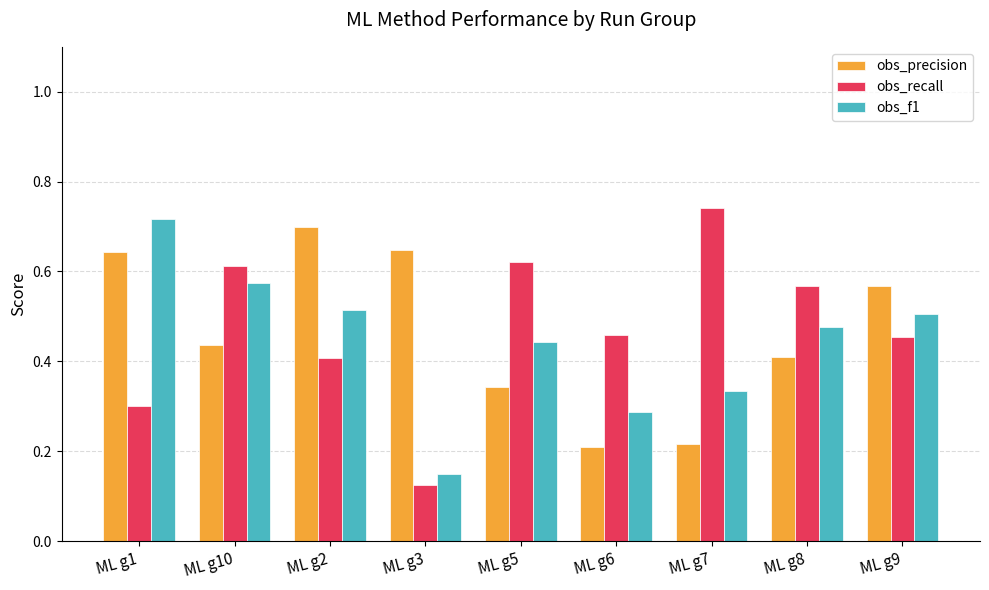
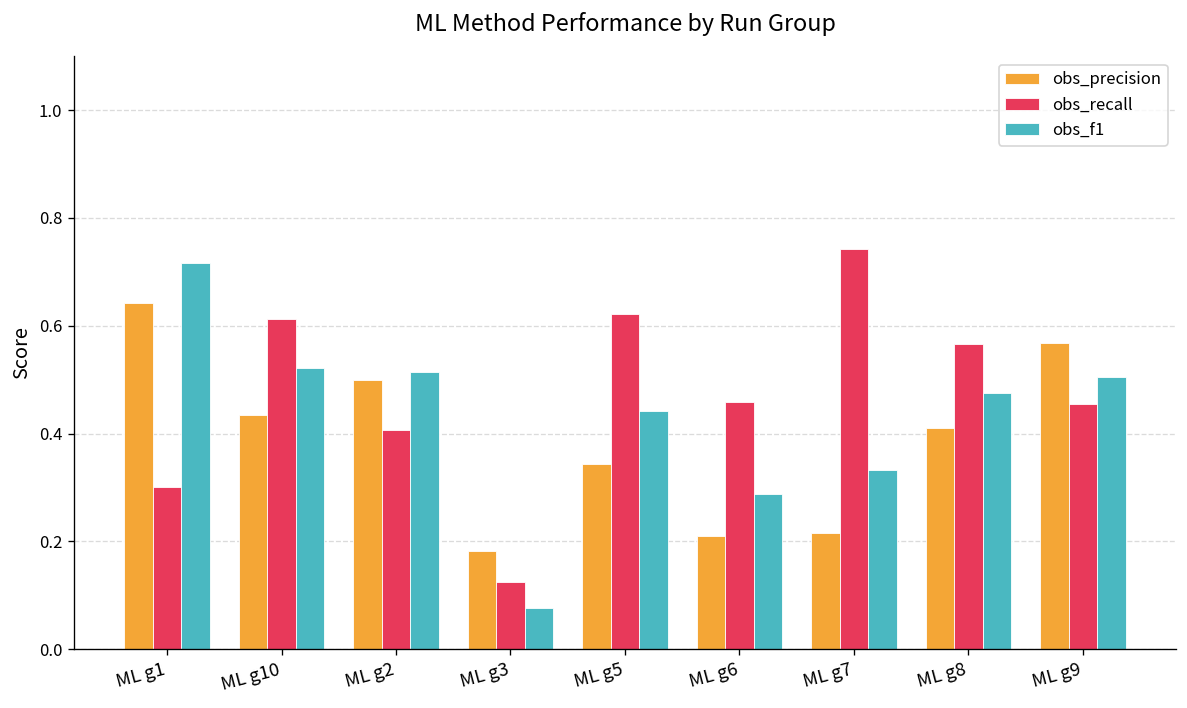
obs_f1, ML g10: 0.57 -> 0.52
obs_precision, ML g2: 0.7 -> 0.5
obs_precision, ML g3: 0.65 -> 0.18
obs_f1, ML g3: 0.15 -> 0.08
